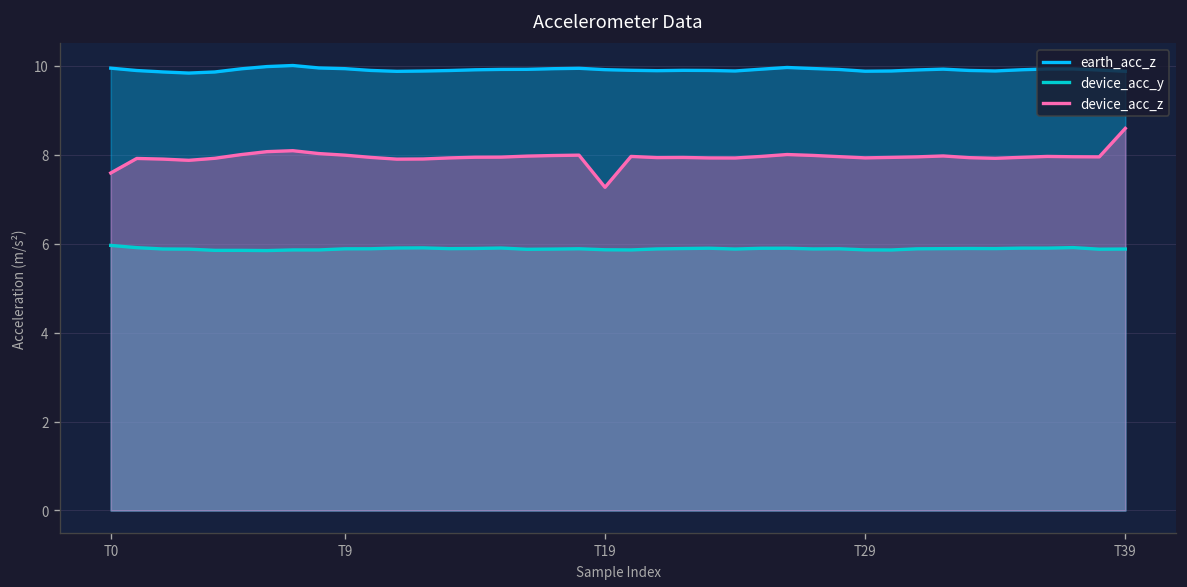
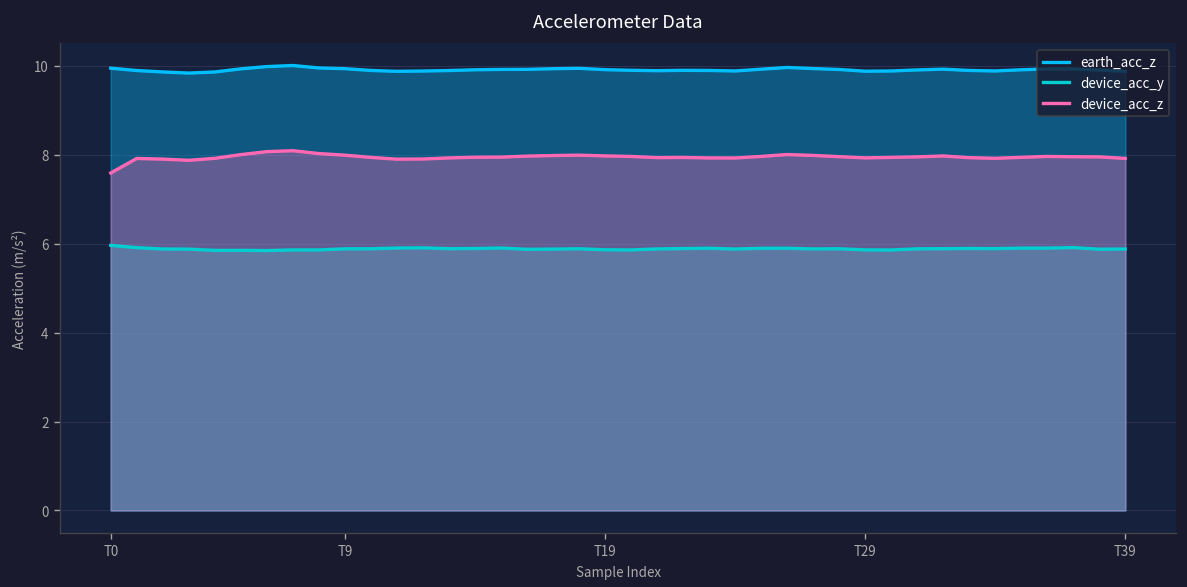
device_acc_z, T19: 7.3 -> 8.0
device_acc_z, T39: 8.6 -> 7.9
